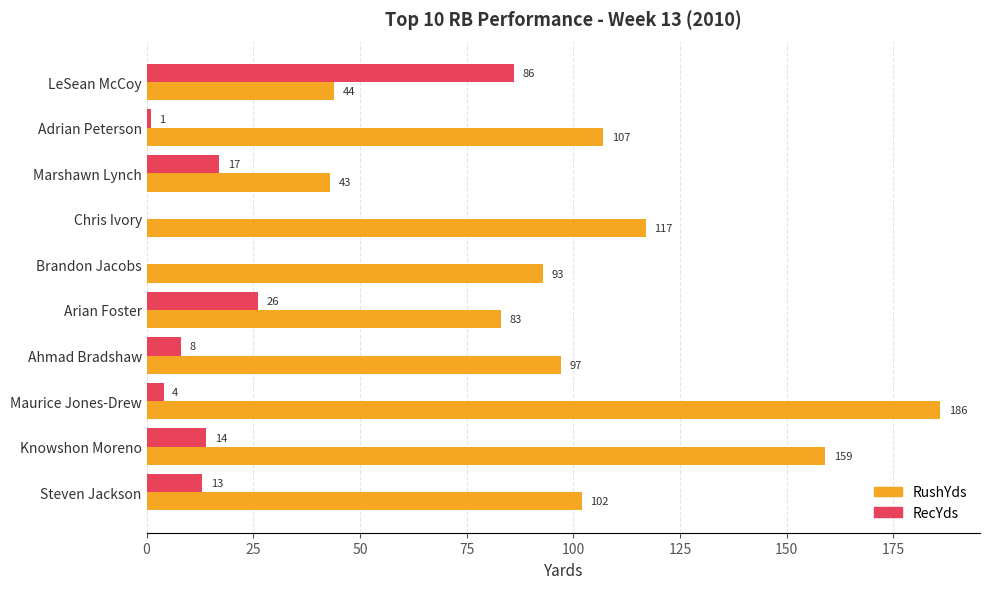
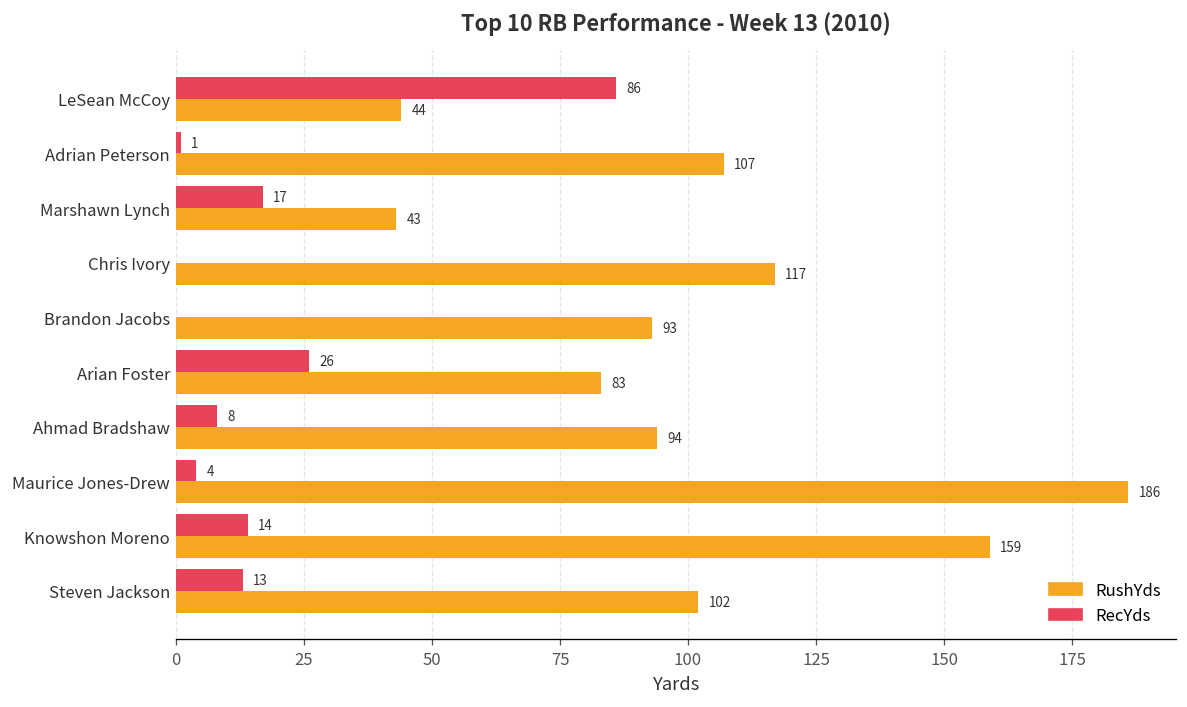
RushYds, Ahmad Bradshaw: 97 -> 94
